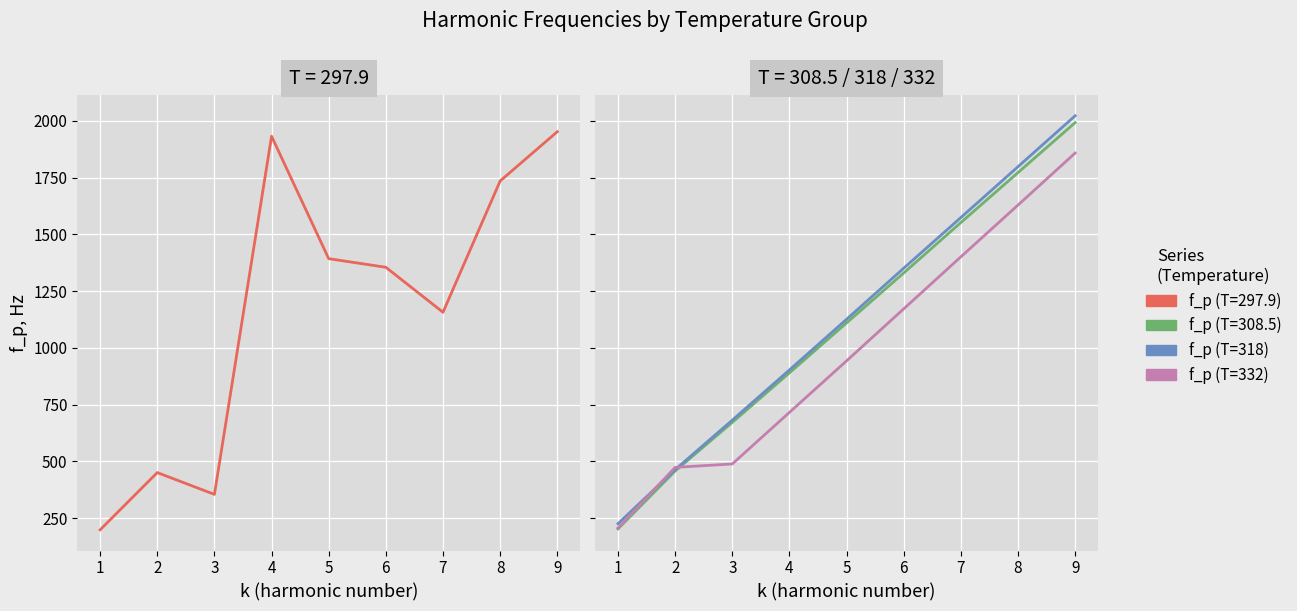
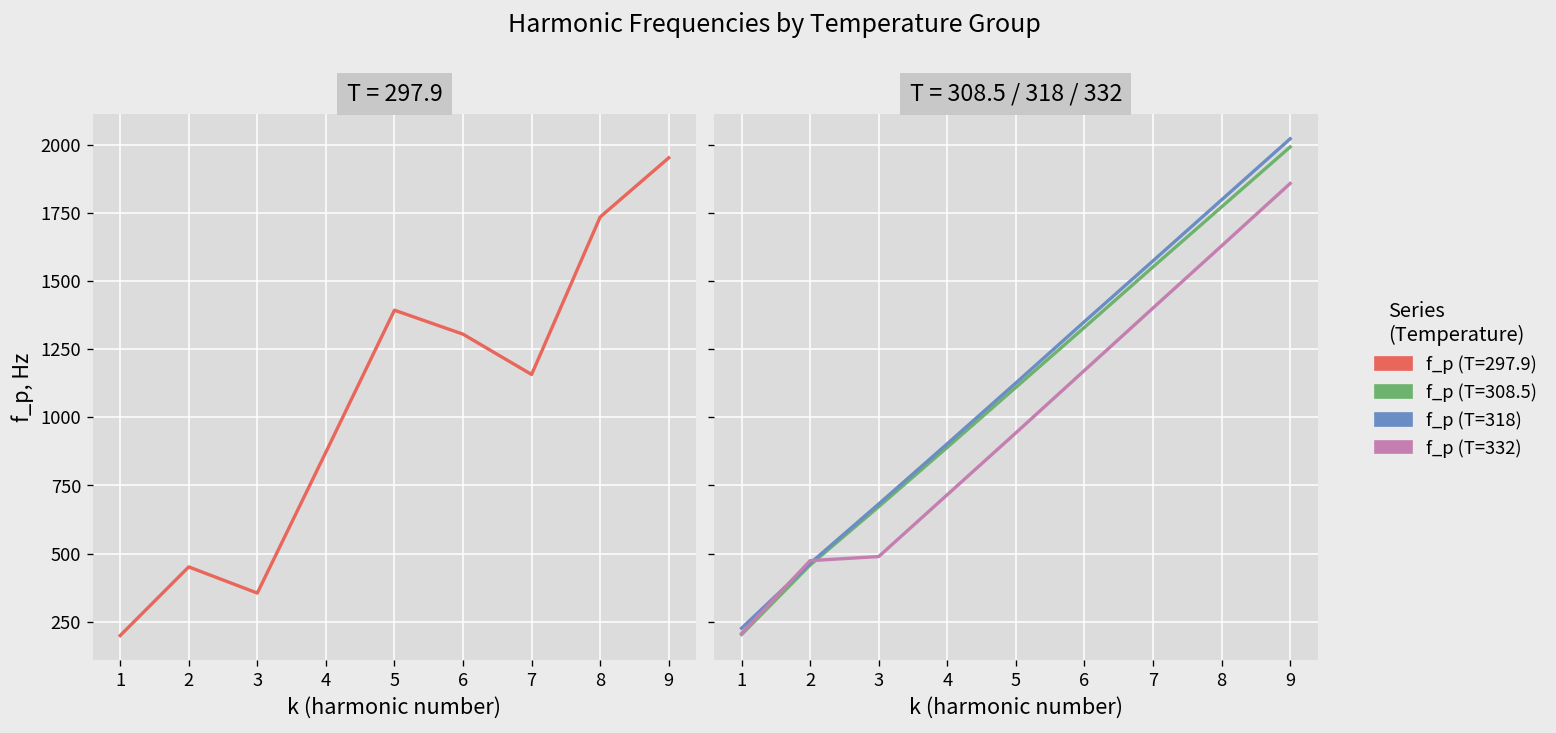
T = 297.9, 4: 1930 -> 870
T = 297.9, 6: 1360 -> 1310
